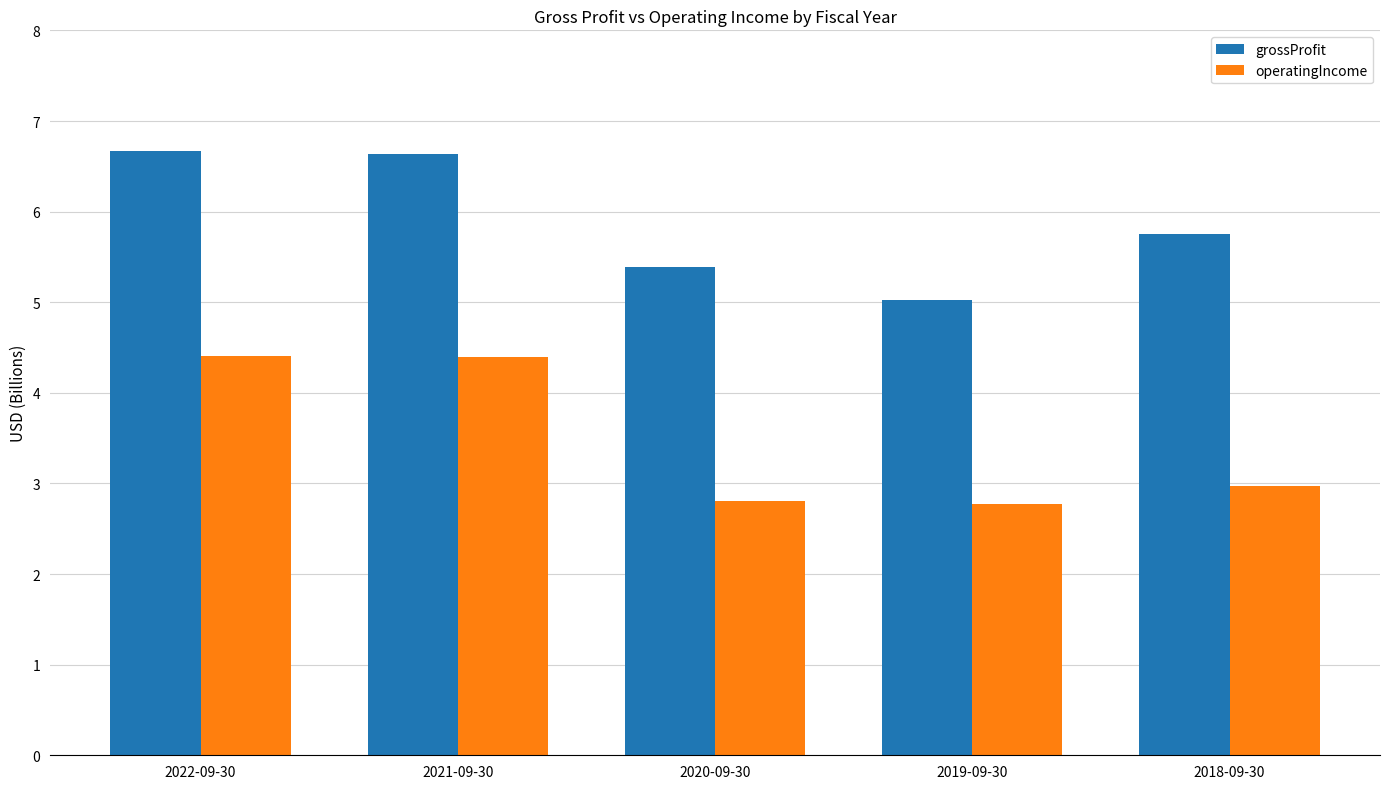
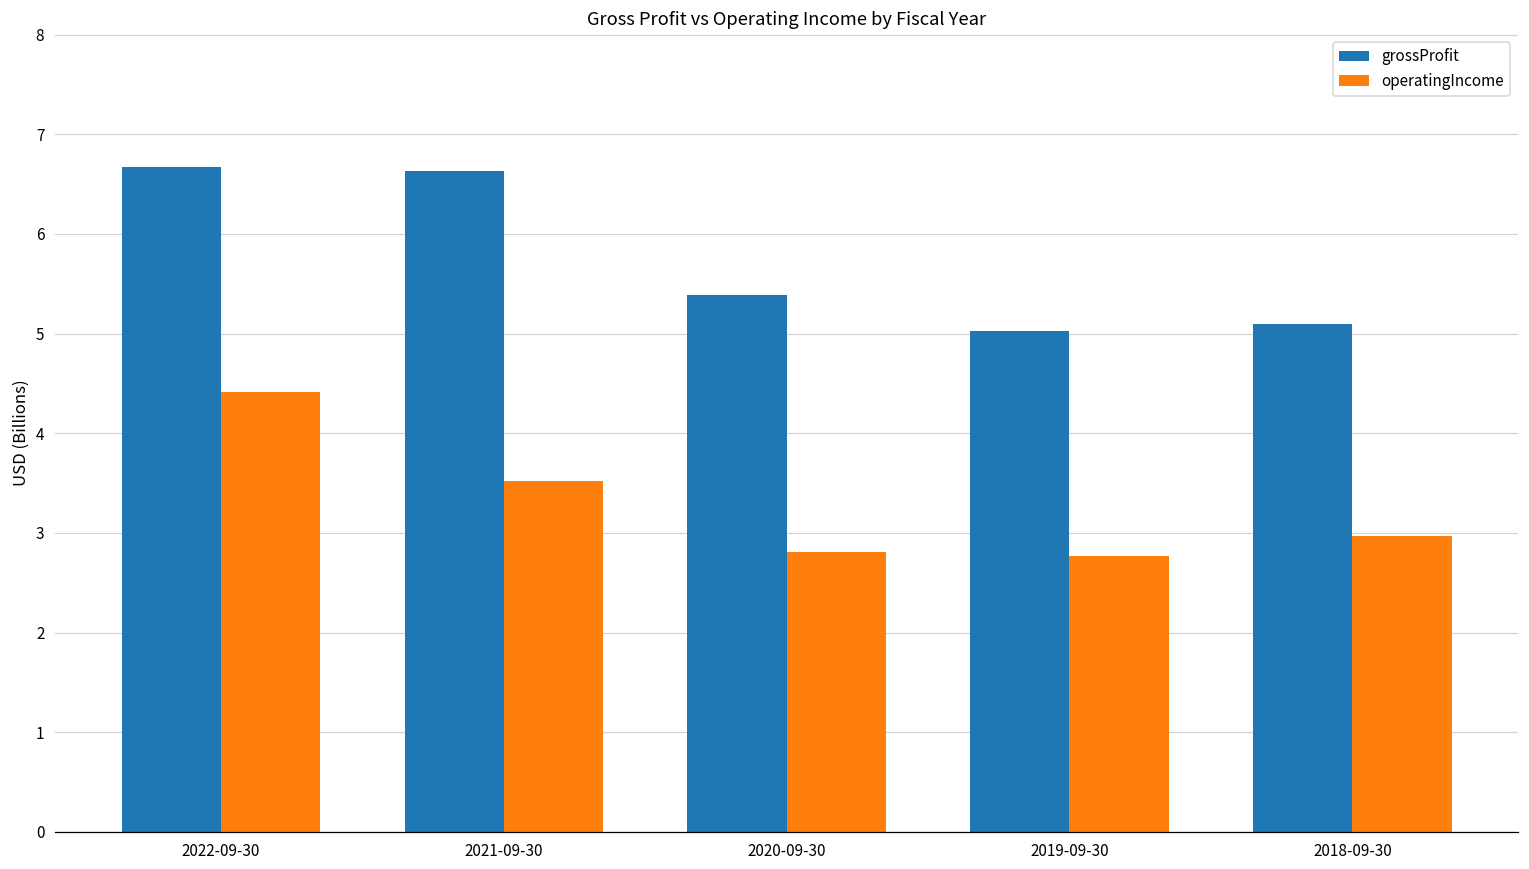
operatingIncome, 2021-09-30: 4.4 -> 3.5
grossProfit, 2018-09-30: 5.8 -> 5.1
